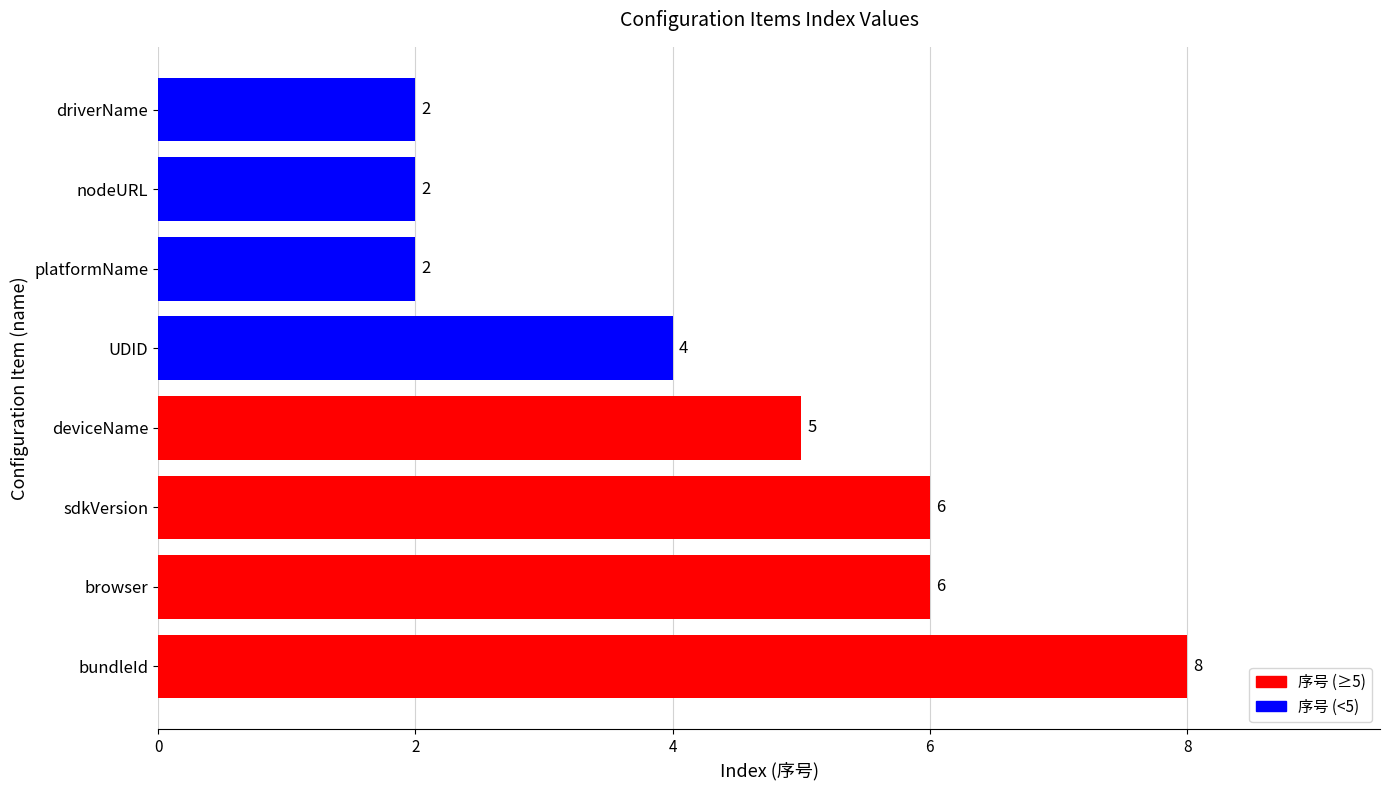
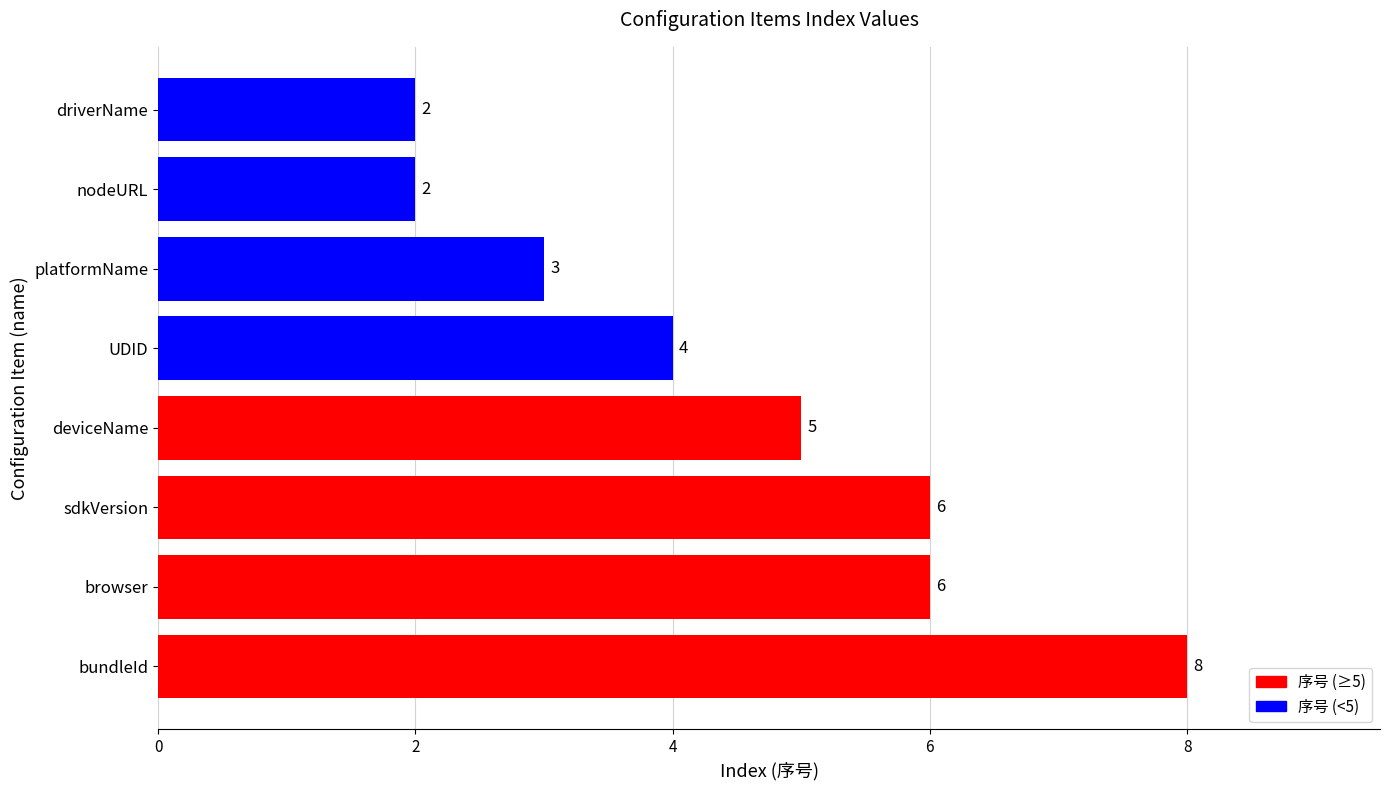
platformName: 2 -> 3
